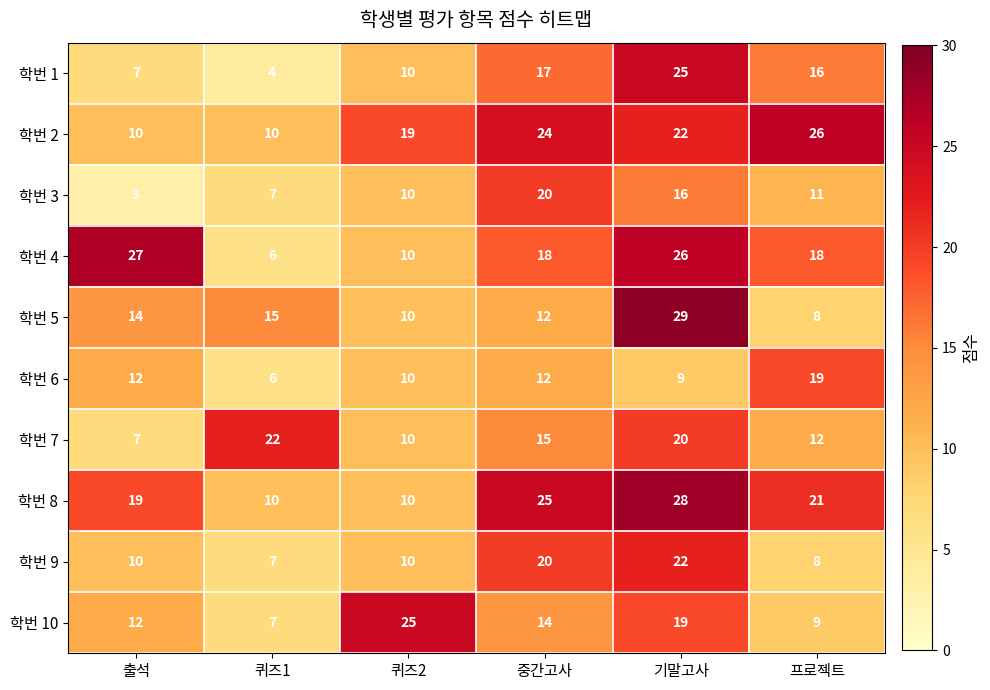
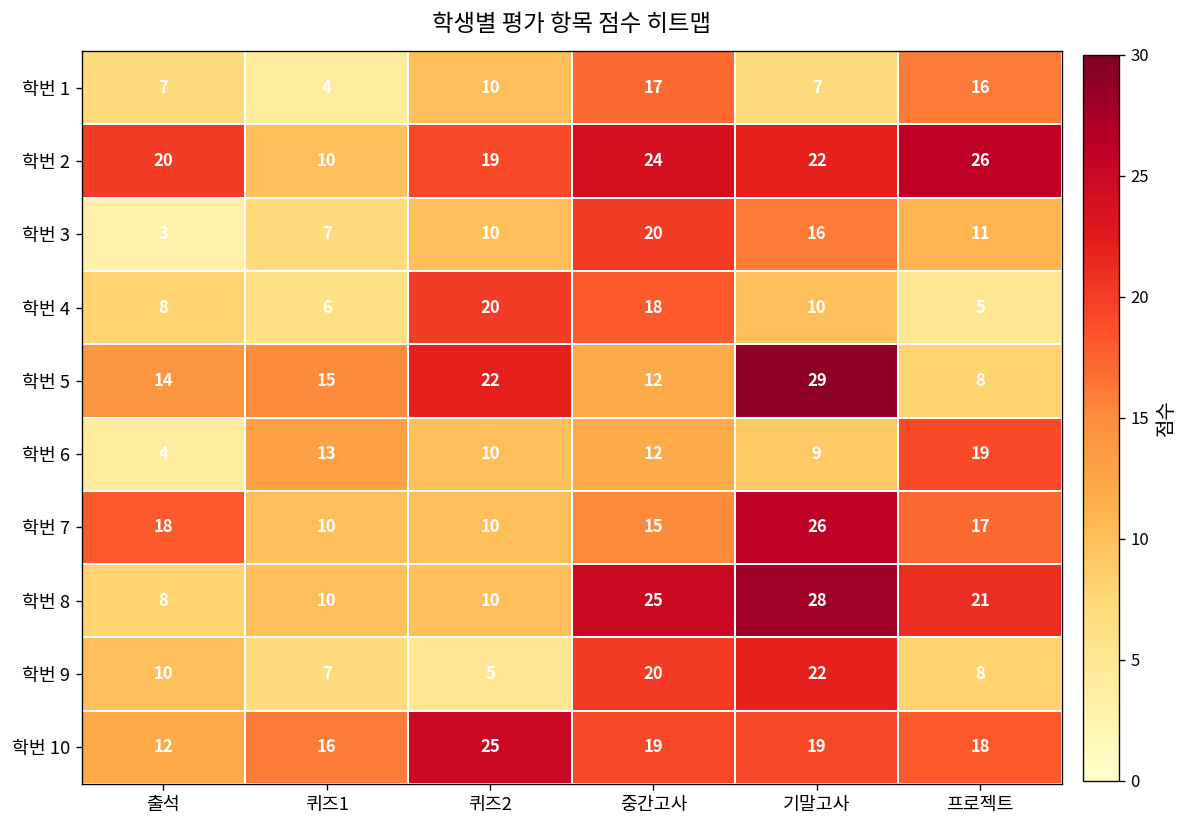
학번 1, 기말고사: 25 -> 7
학번 2, 출석: 10 -> 20
학번 4, 출석: 27 -> 8
학번 4, 퀴즈2: 10 -> 20
학번 4, 기말고사: 26 -> 10
학번 4, 프로젝트: 18 -> 5
학번 5, 퀴즈2: 10 -> 22
학번 6, 출석: 12 -> 4
학번 6, 퀴즈1: 6 -> 13
학번 7, 출석: 7 -> 18
학번 7, 퀴즈1: 22 -> 10
학번 7, 기말고사: 20 -> 26
학번 7, 프로젝트: 12 -> 17
학번 8, 출석: 19 -> 8
학번 9, 퀴즈2: 10 -> 5
학번 10, 퀴즈1: 7 -> 16
학번 10, 중간고사: 14 -> 19
학번 10, 프로젝트: 9 -> 18
